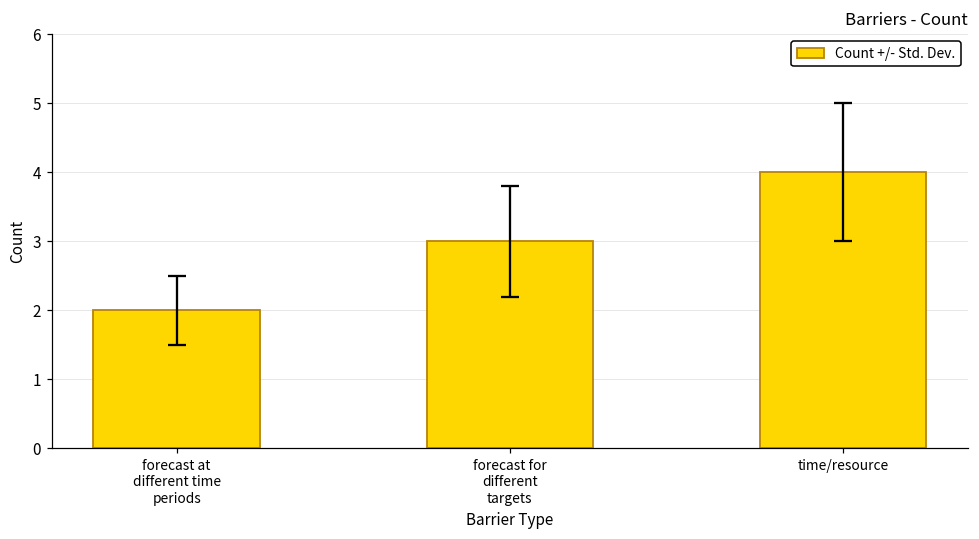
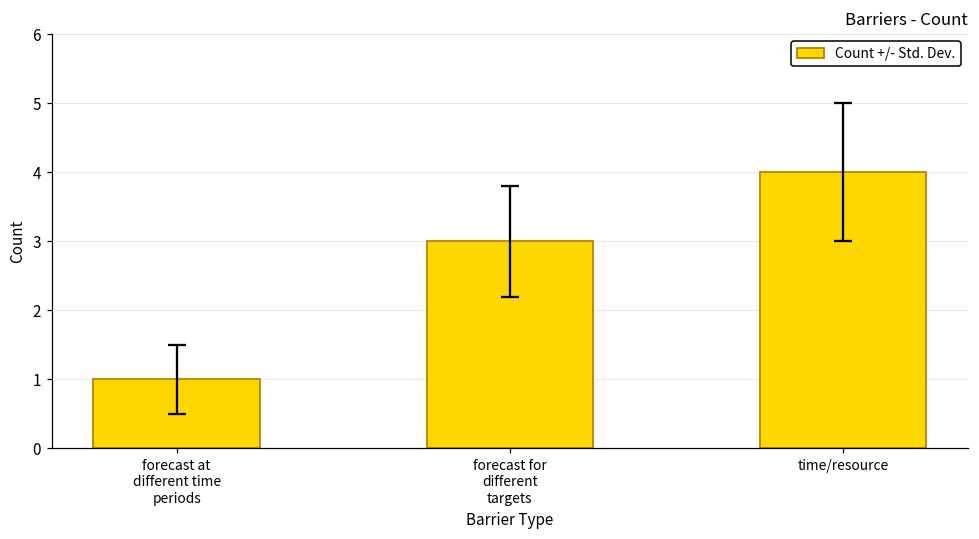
Count +/- Std. Dev., forecast at different time periods: 2 -> 1
